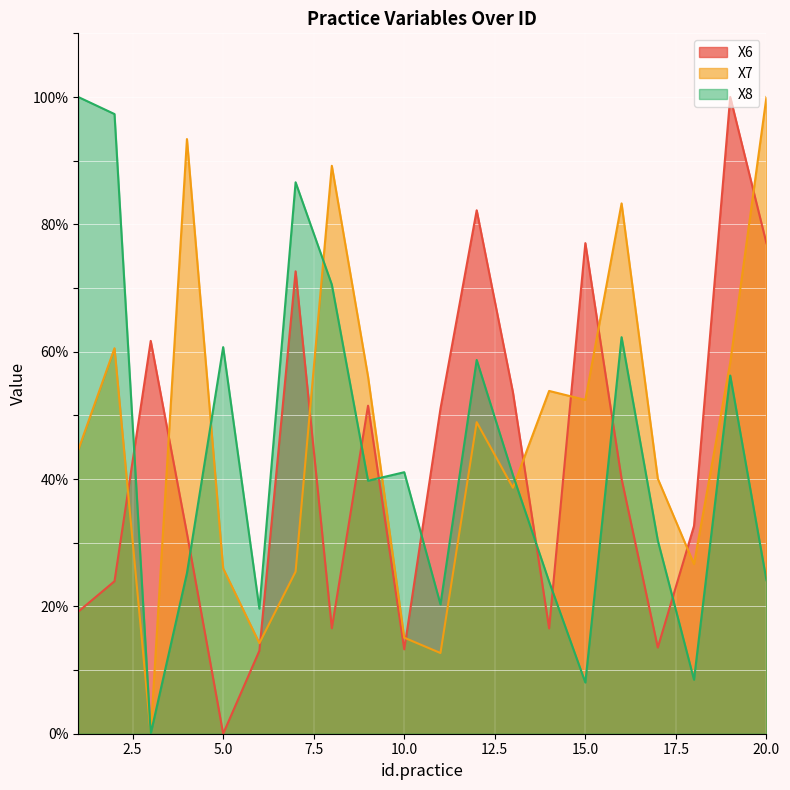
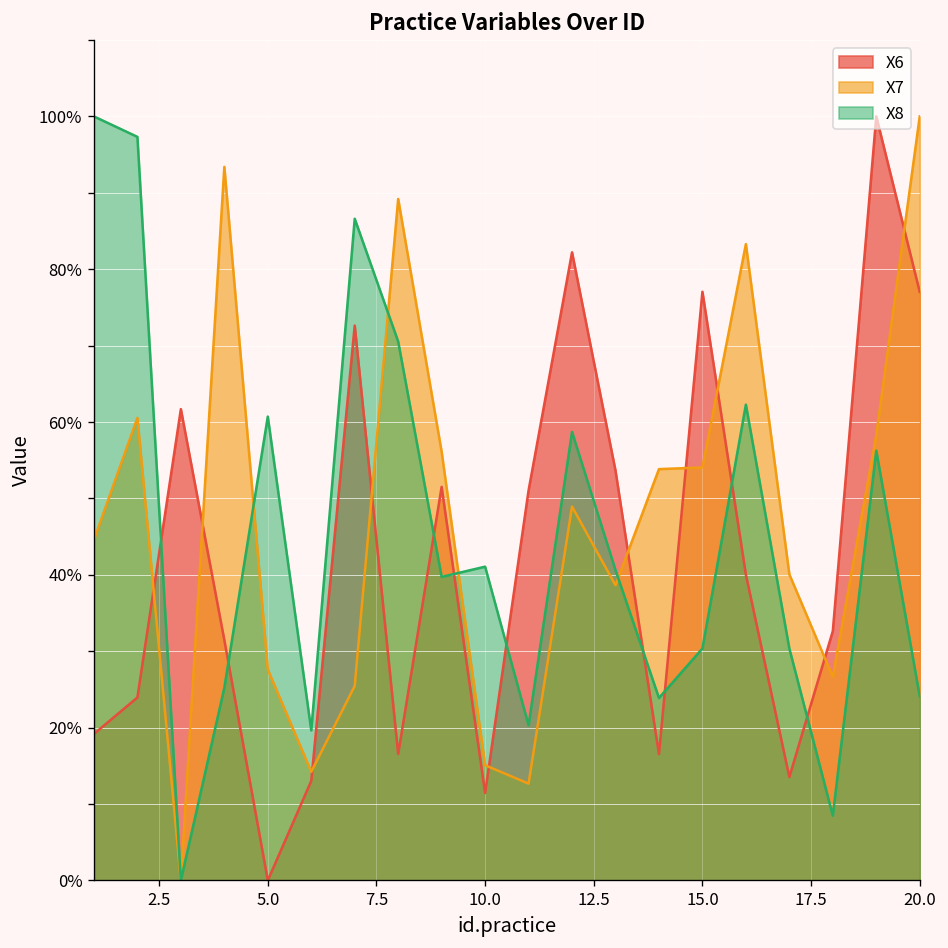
X7, 5.0: 26% -> 28%
X6, 10.0: 13% -> 11%
X7, 15.0: 52% -> 54%
X8, 15.0: 8% -> 30%
